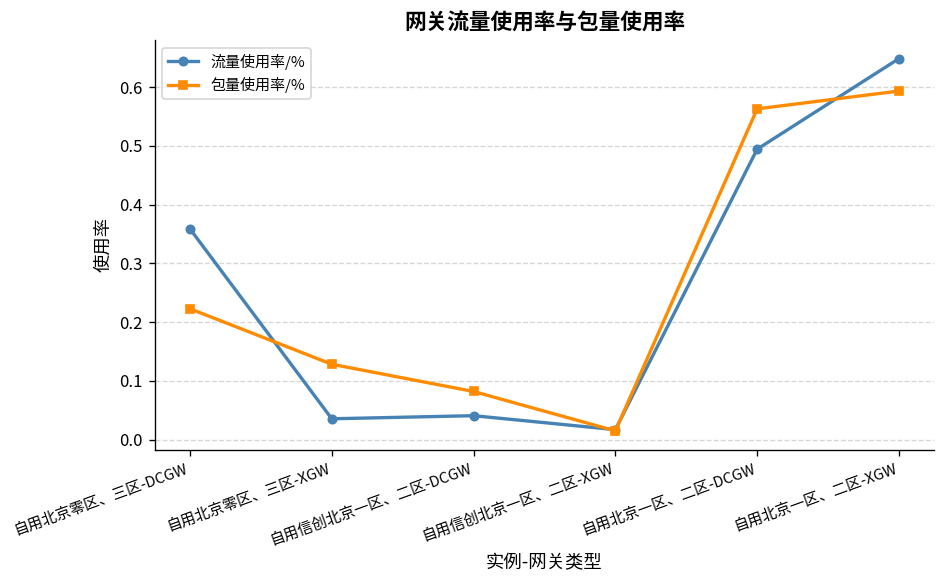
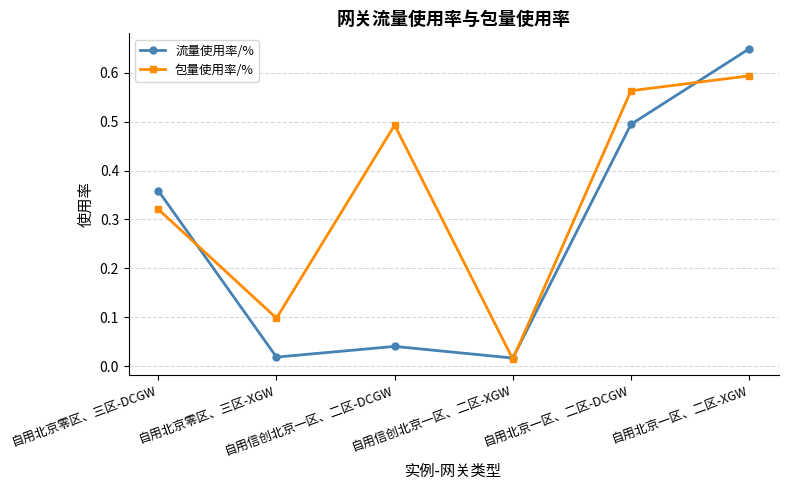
包量使用率/%, 自用北京零区、三区-DCGW: 0.22 -> 0.32
流量使用率/%, 自用北京零区、三区-XGW: 0.04 -> 0.02
包量使用率/%, 自用北京零区、三区-XGW: 0.13 -> 0.10
包量使用率/%, 自用信创北京一区、二区-DCGW: 0.08 -> 0.49
